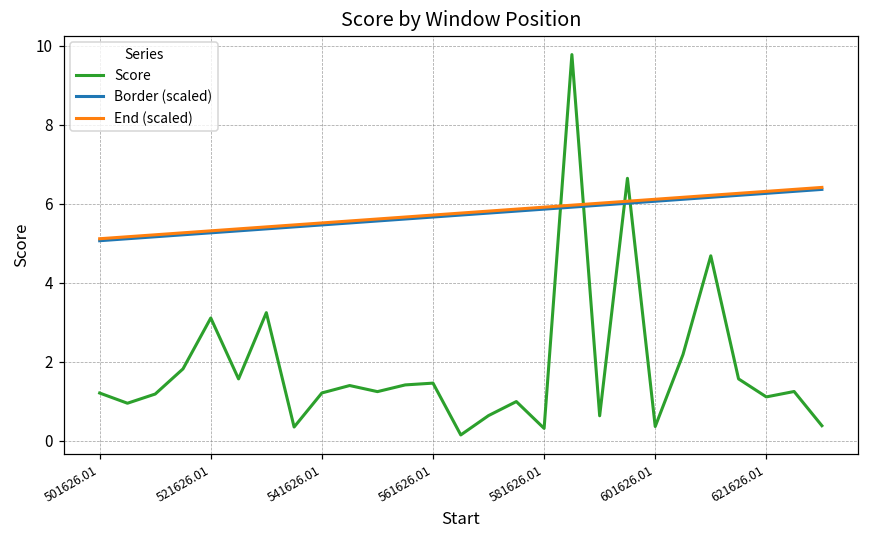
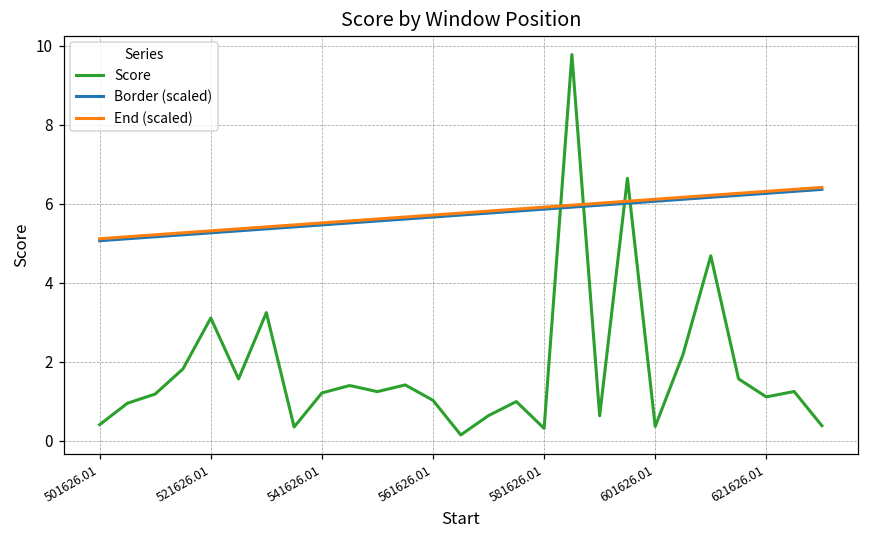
Score, 501626.01: 1.2 -> 0.4
Score, 561626.01: 1.5 -> 1.0
